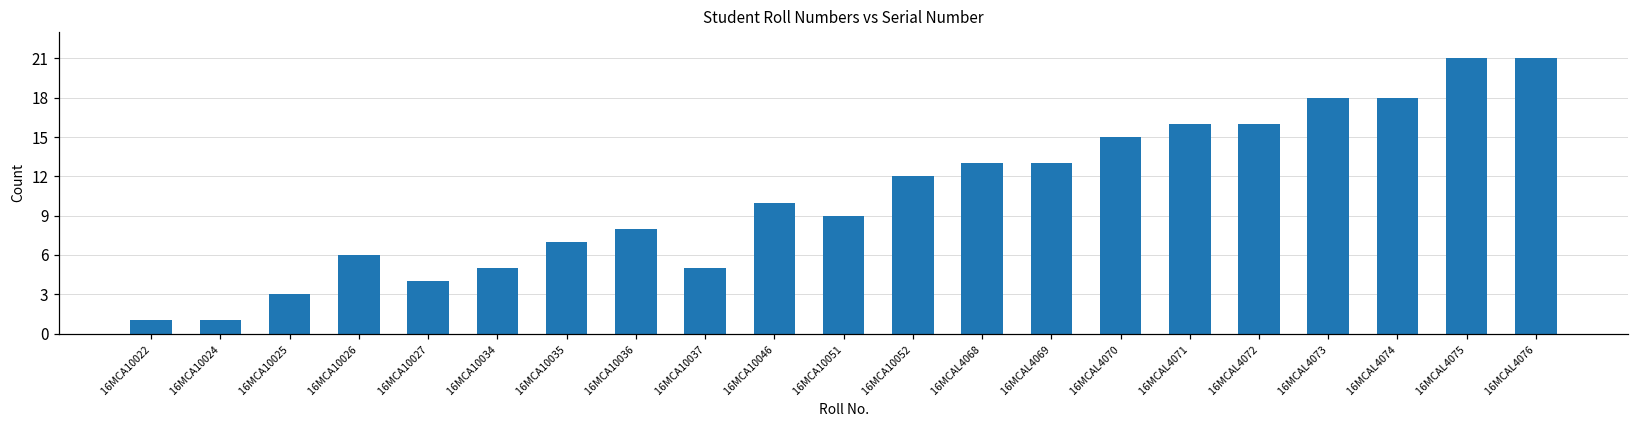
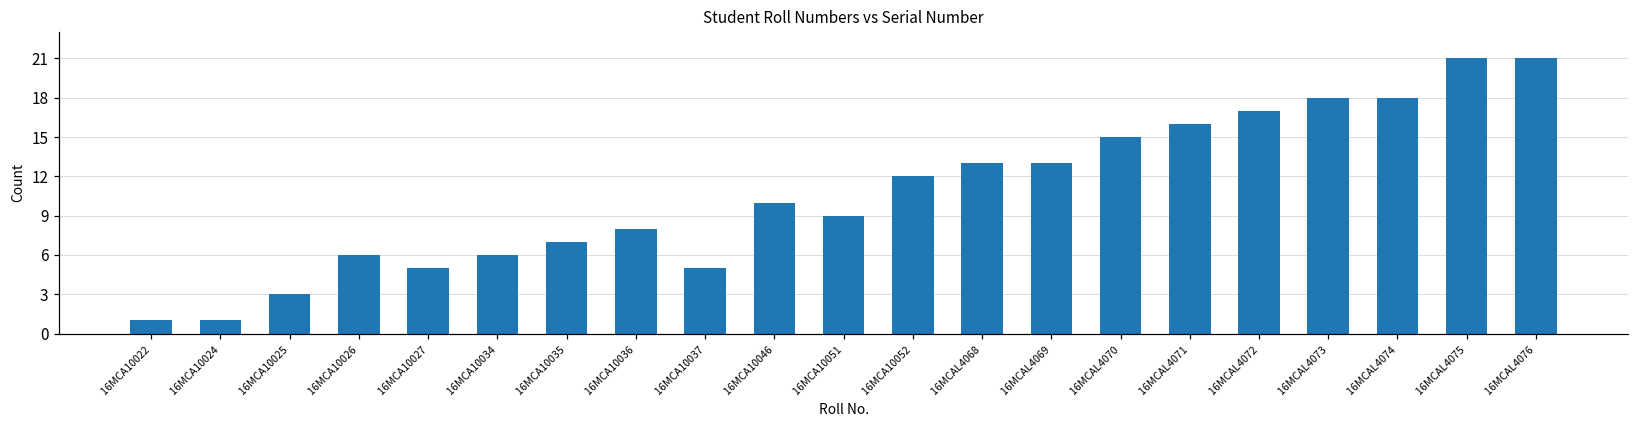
16MCA10027: 4 -> 5
16MCA10034: 5 -> 6
16MCAL4072: 16 -> 17
